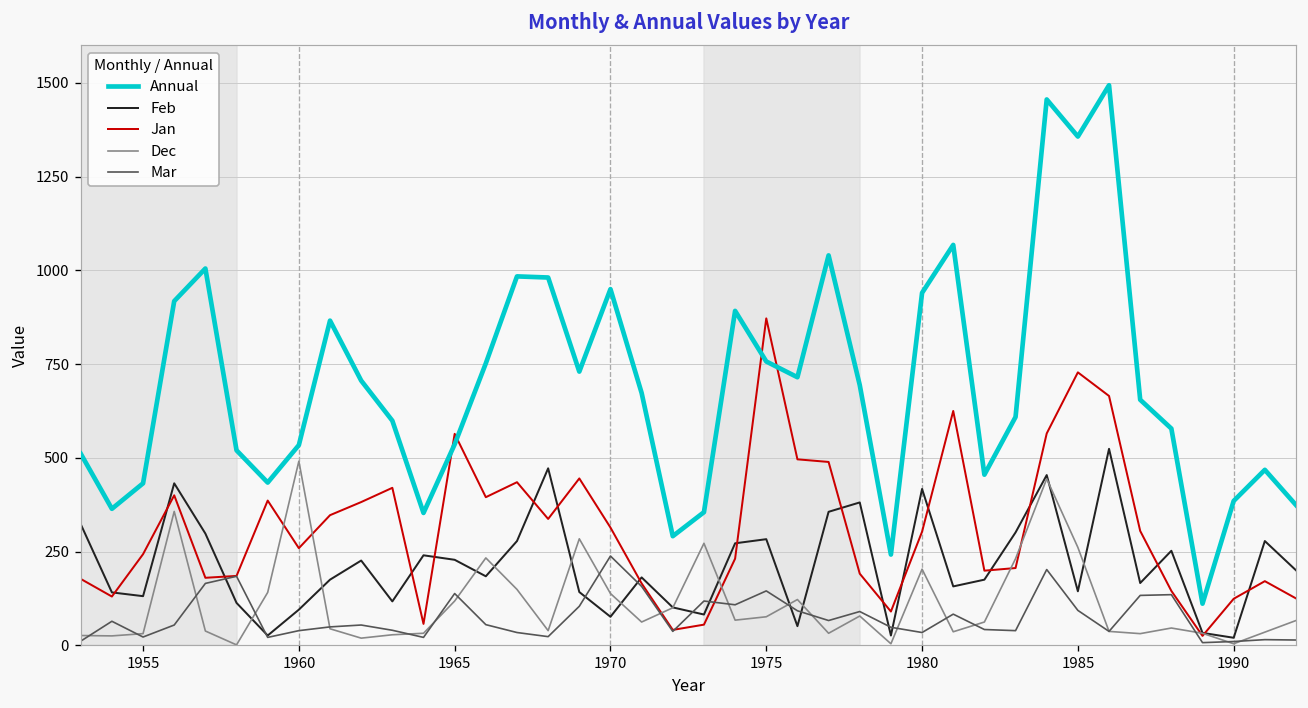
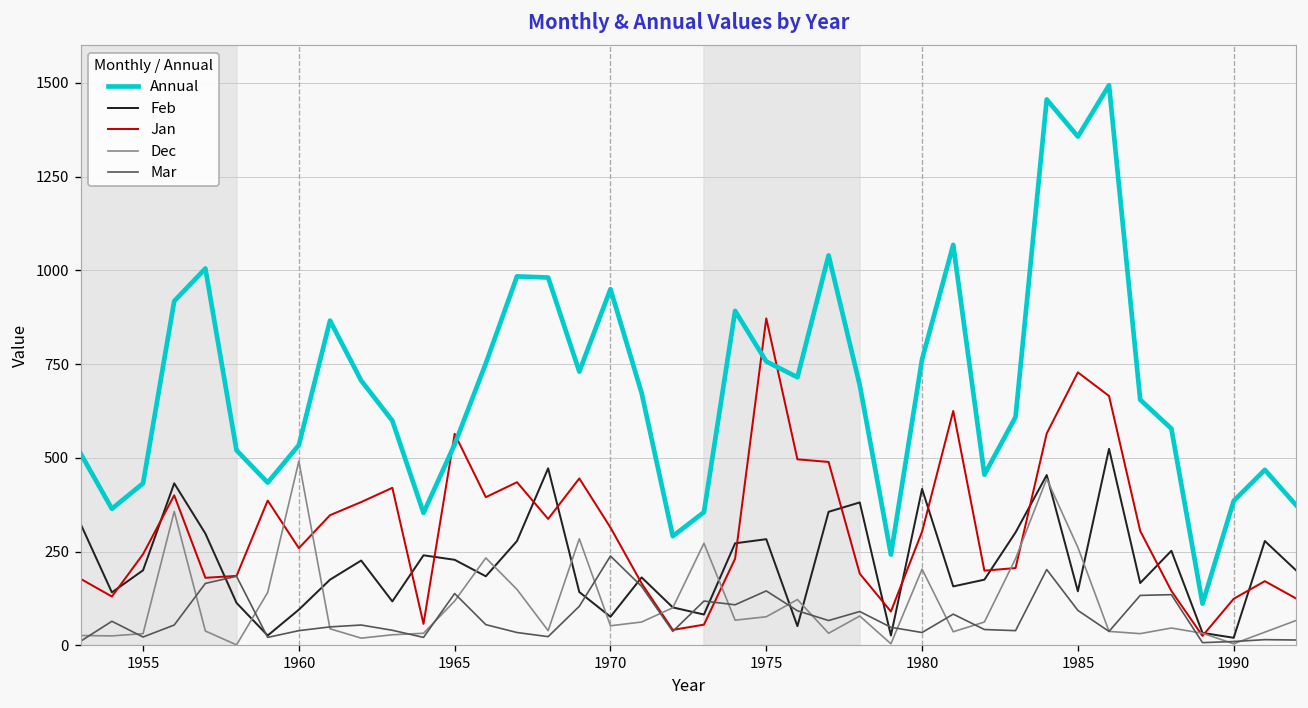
Feb, 1955: 130 -> 200
Dec, 1970: 140 -> 50
Annual, 1980: 940 -> 760
